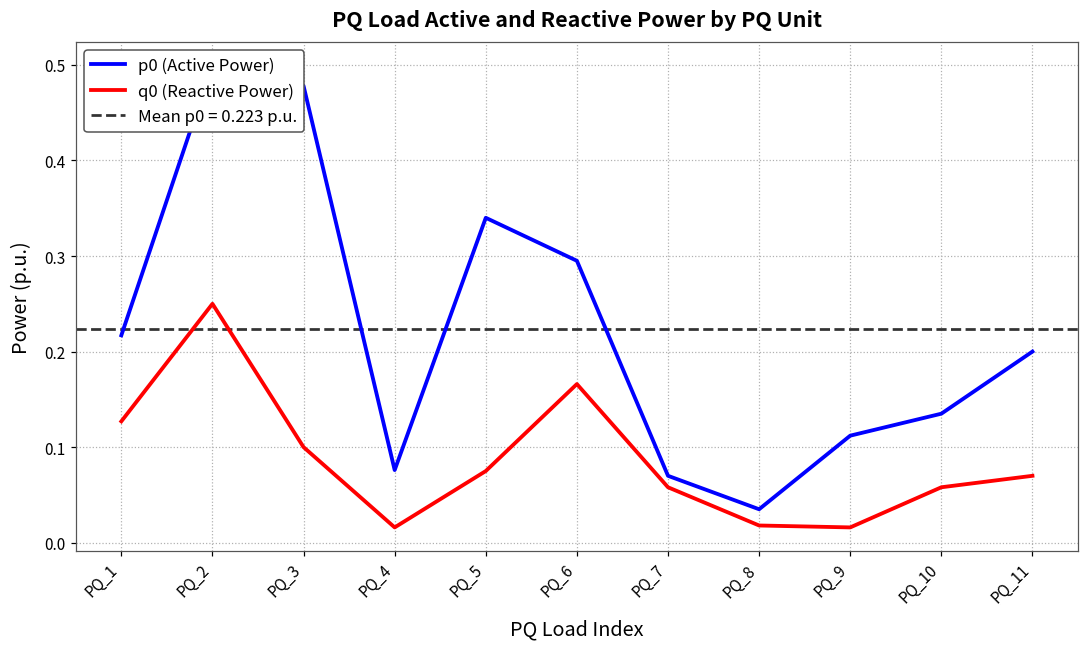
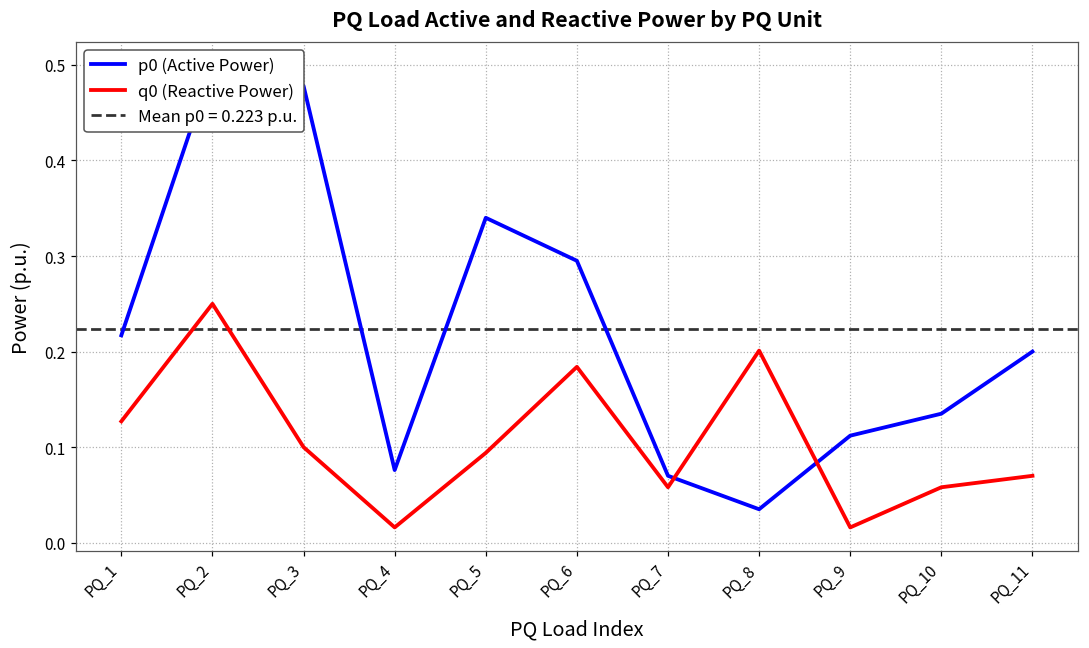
q0 (Reactive Power), PQ_5: 0.08 -> 0.09
q0 (Reactive Power), PQ_6: 0.17 -> 0.18
q0 (Reactive Power), PQ_8: 0.02 -> 0.20
